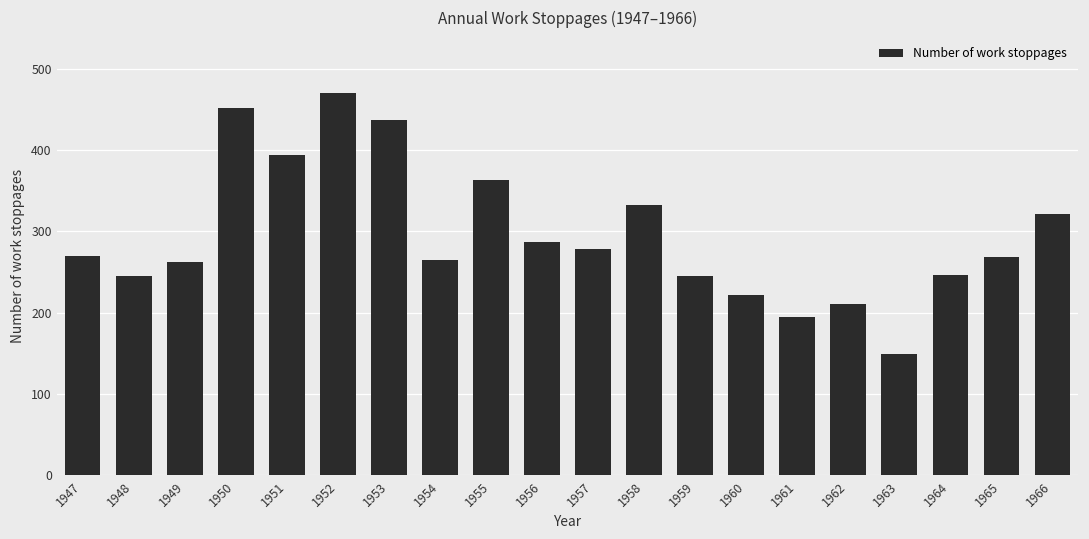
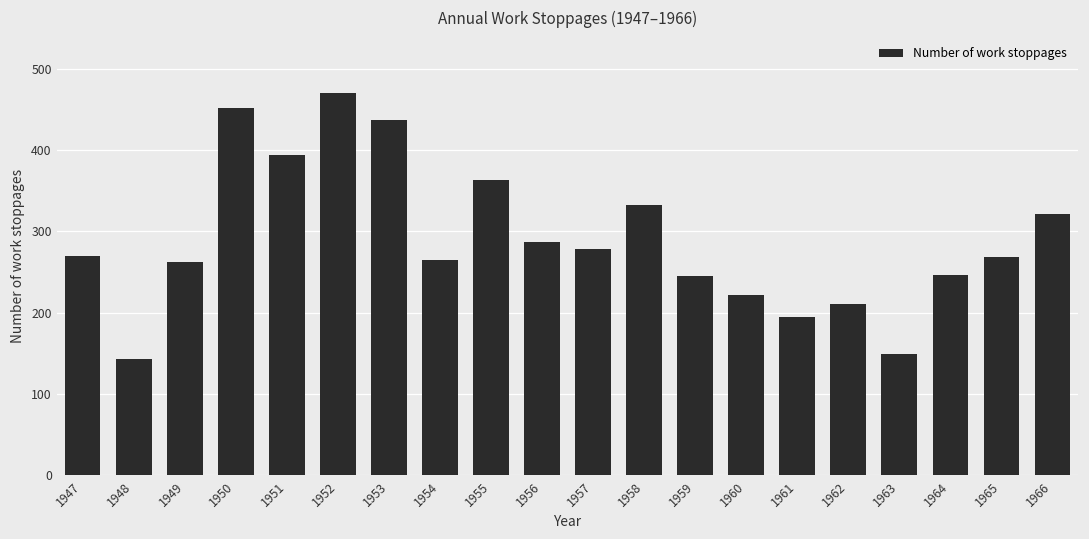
1948: 250 -> 140
